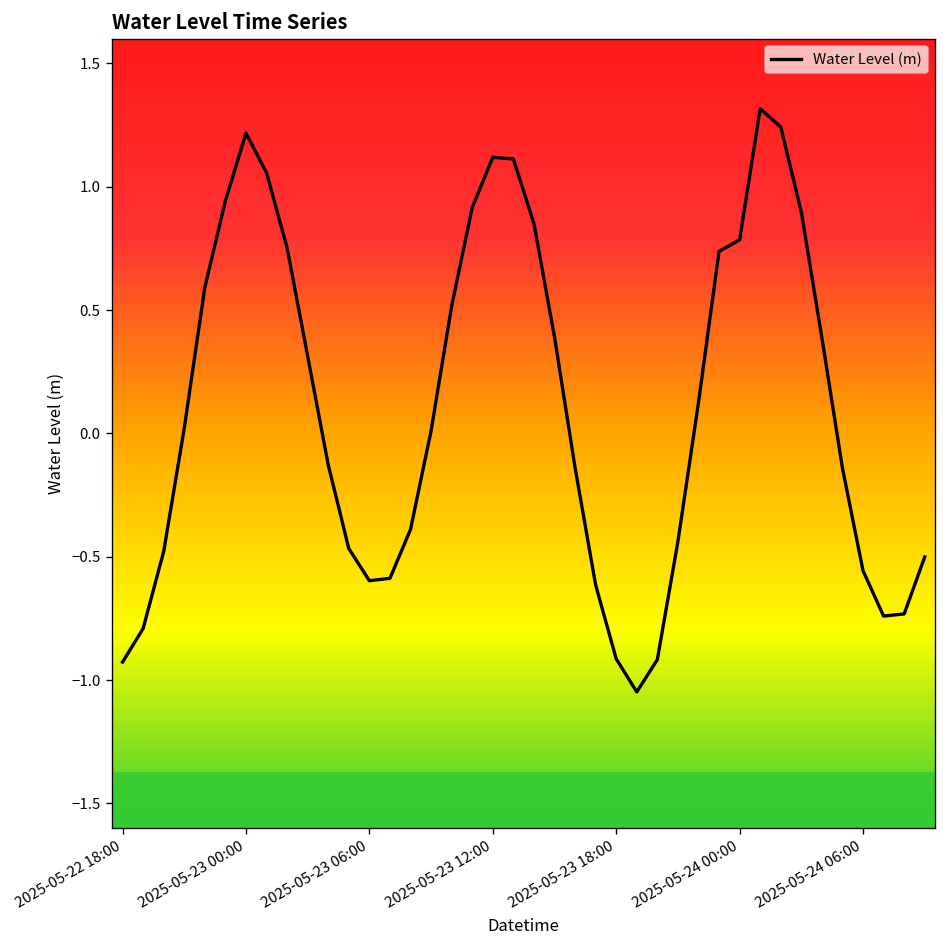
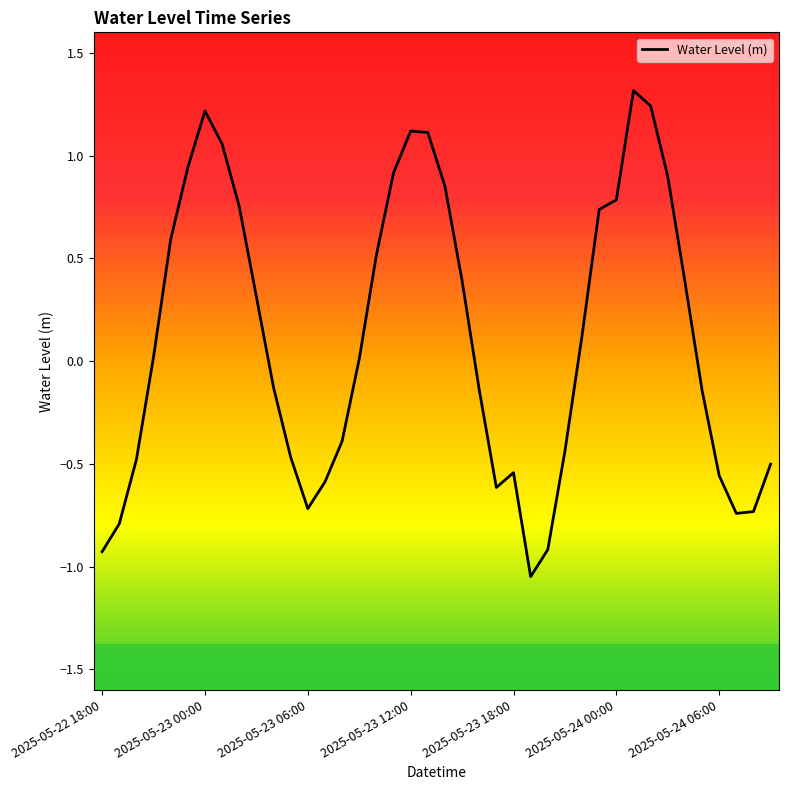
2025-05-23 06:00: -0.60 -> -0.72
2025-05-23 18:00: -0.91 -> -0.54
